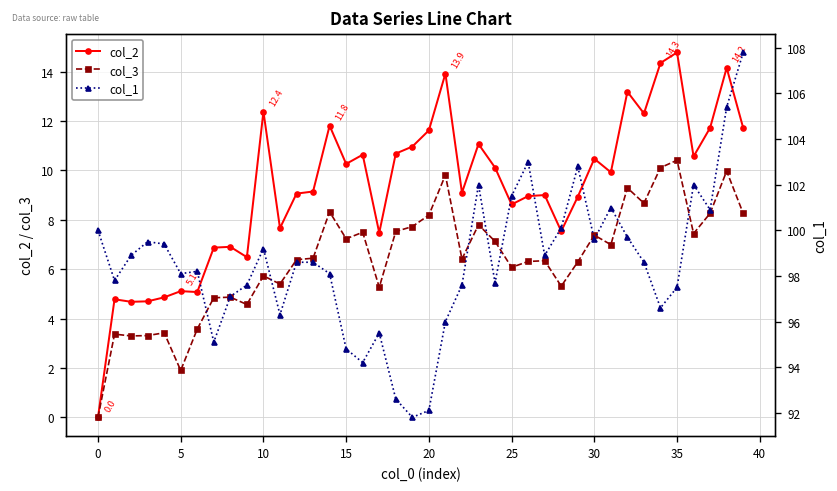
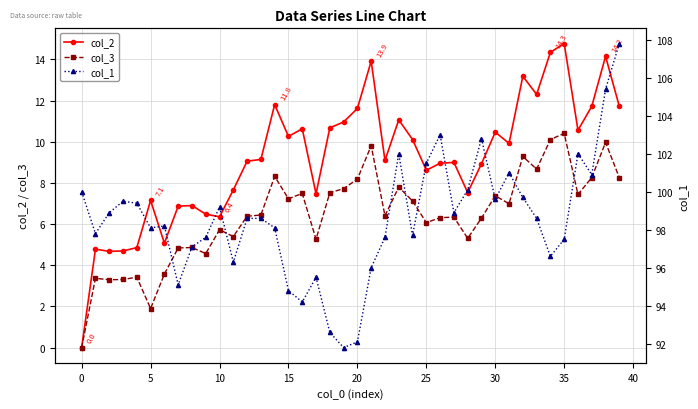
col_2, 5: 5.1 -> 7.1
col_2, 10: 12.4 -> 6.4
